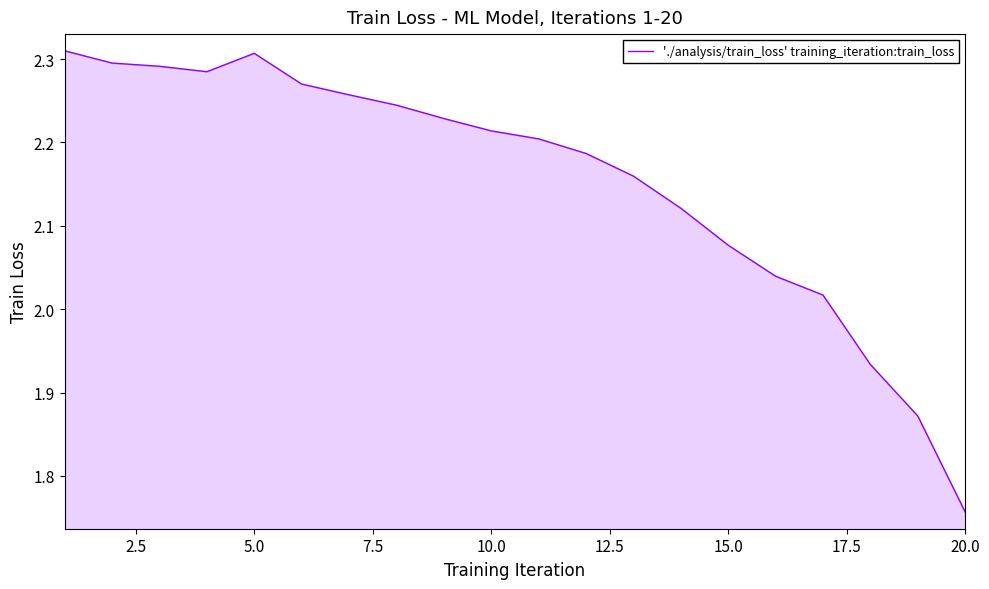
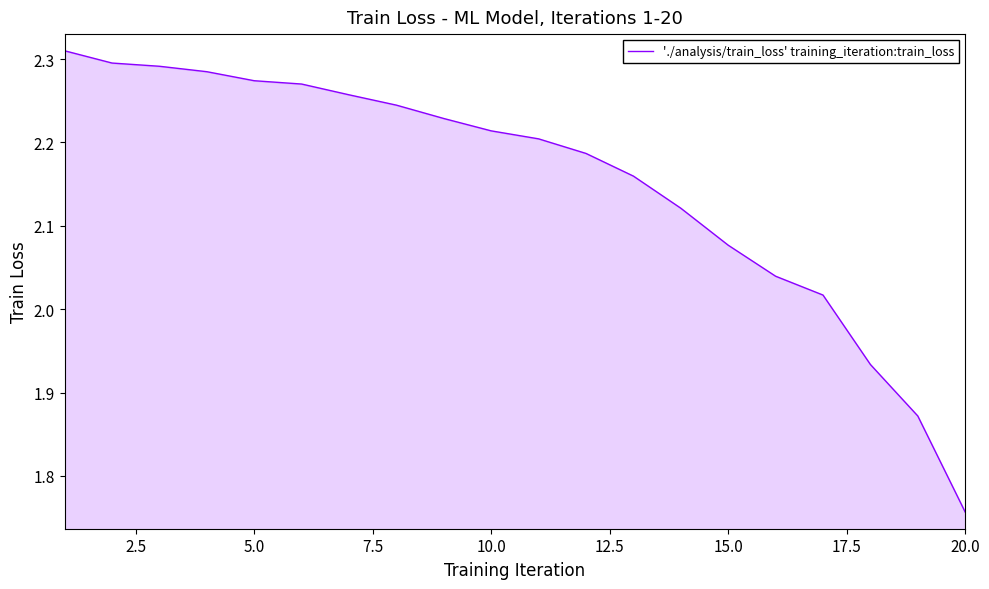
5.0: 2.31 -> 2.27
